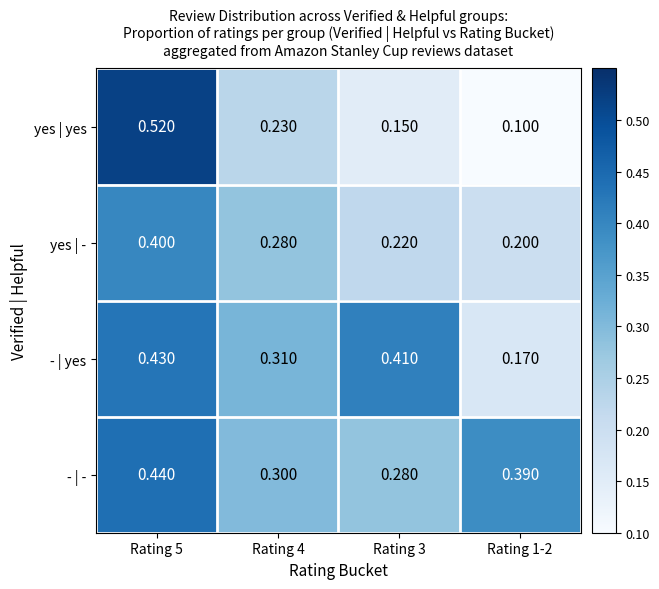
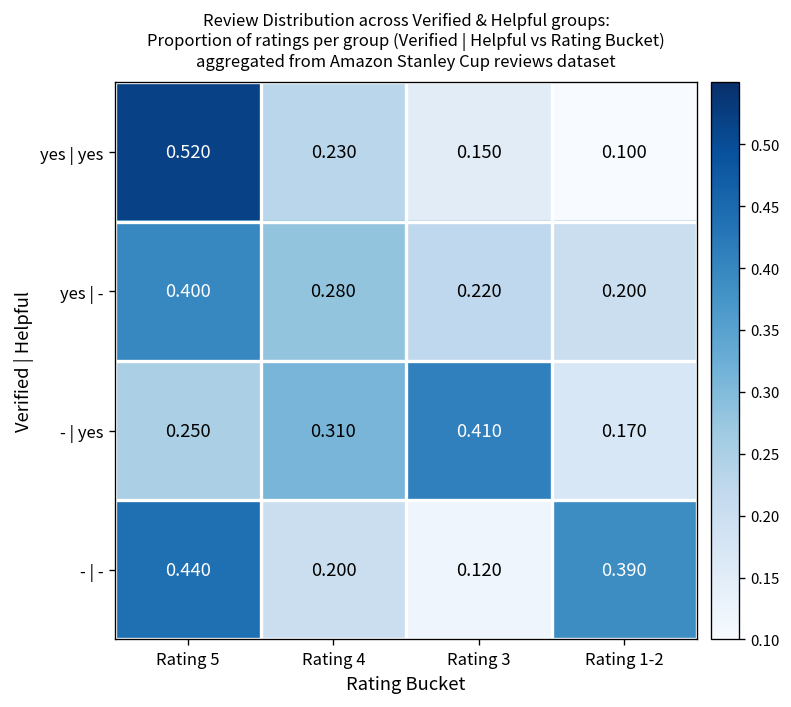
- | yes, Rating 5: 0.430 -> 0.250
- | -, Rating 4: 0.300 -> 0.200
- | -, Rating 3: 0.280 -> 0.120
